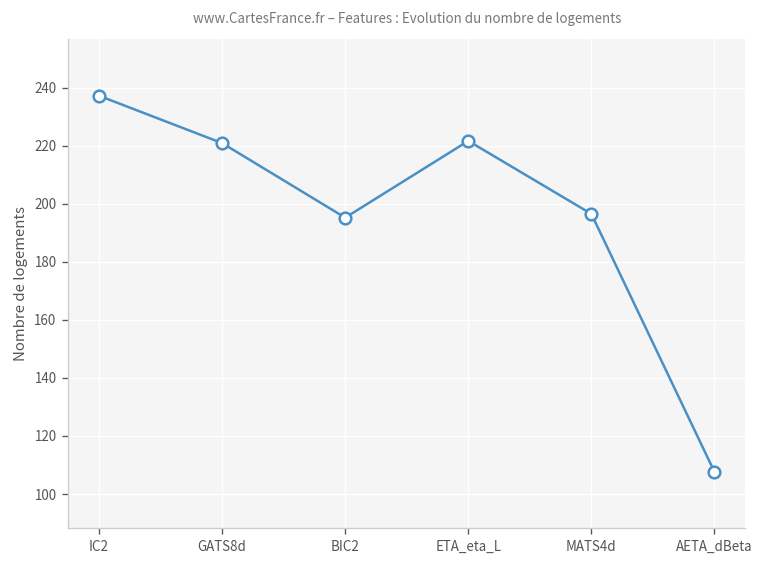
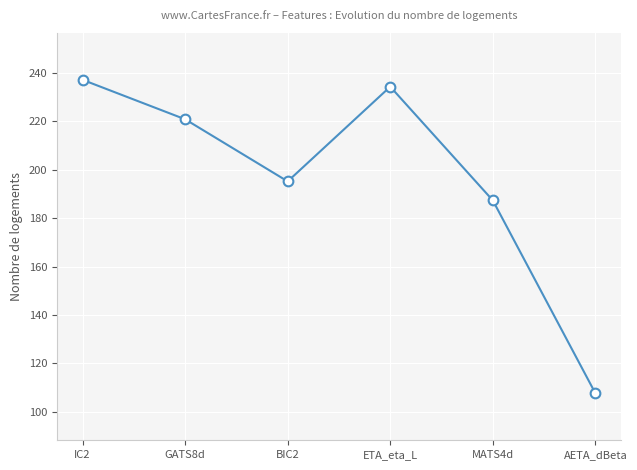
ETA_eta_L: 222 -> 234
MATS4d: 196 -> 187
